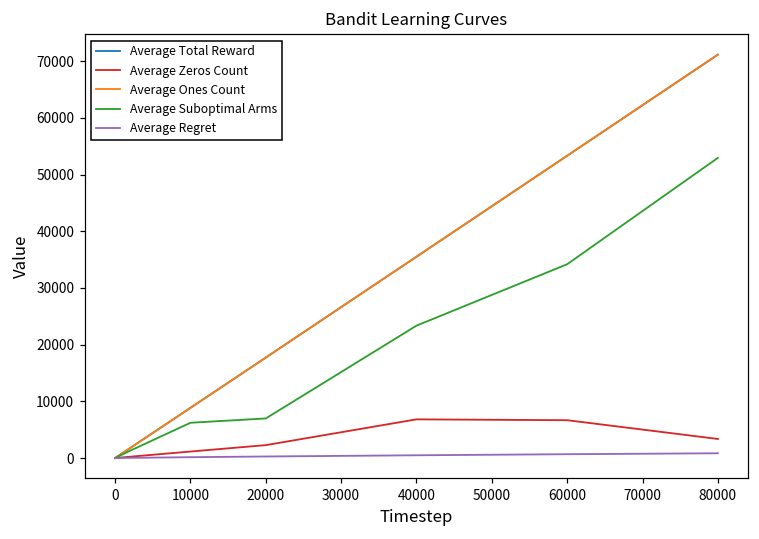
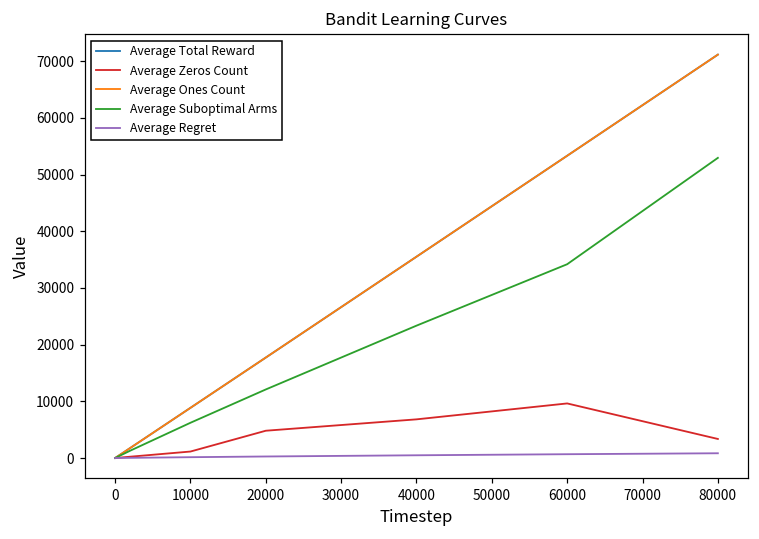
Average Zeros Count, 20000: 2000 -> 5000
Average Suboptimal Arms, 20000: 7000 -> 12000
Average Zeros Count, 60000: 7000 -> 10000
